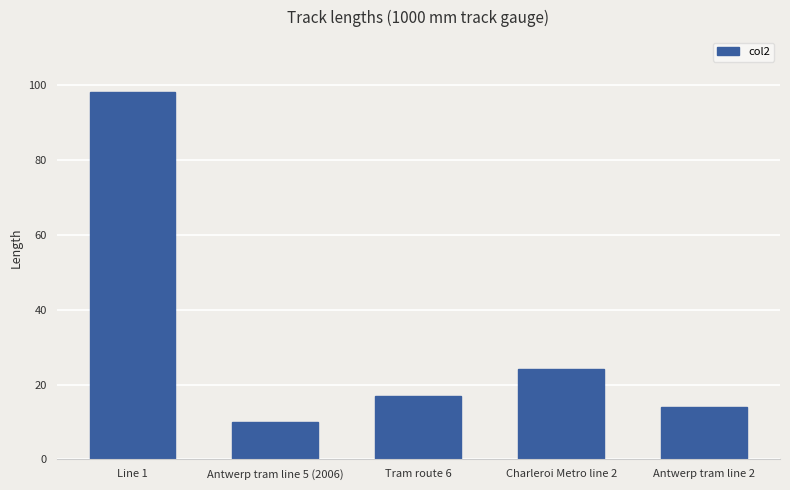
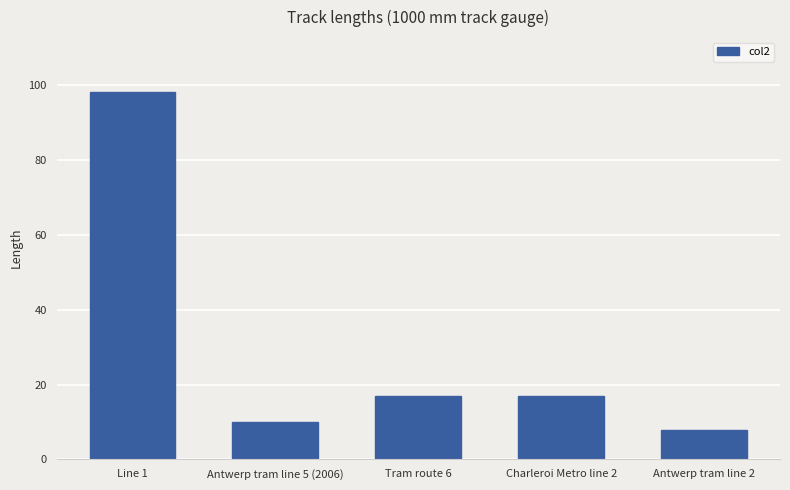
Charleroi Metro line 2: 24 -> 17
Antwerp tram line 2: 14 -> 8
